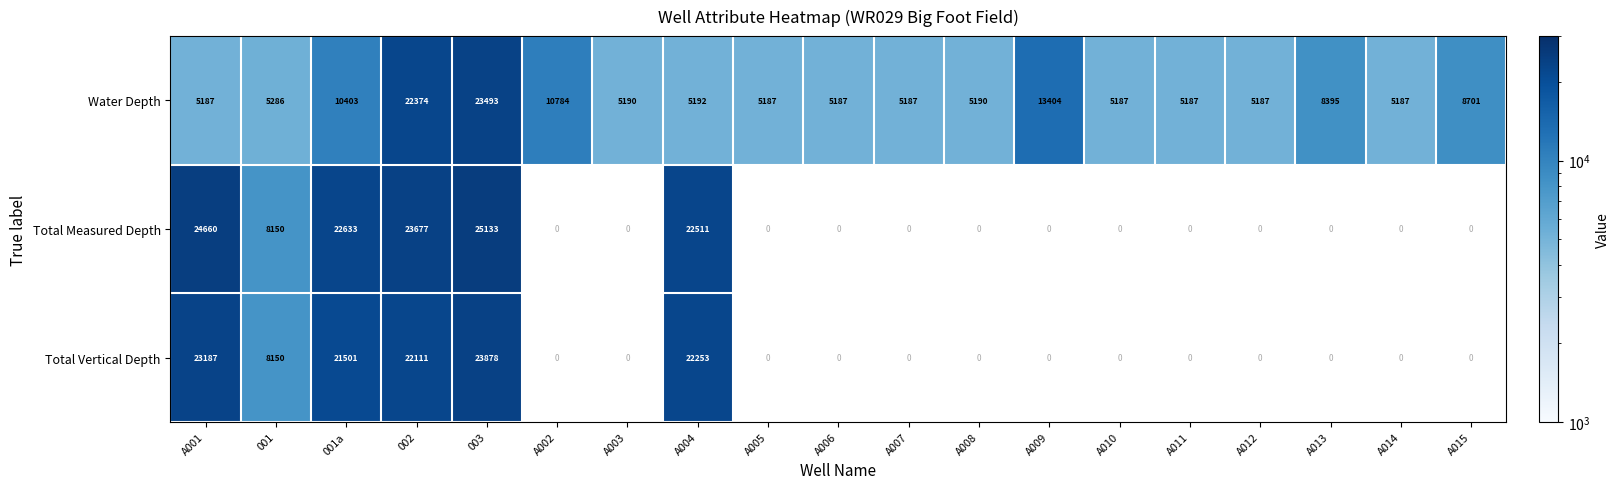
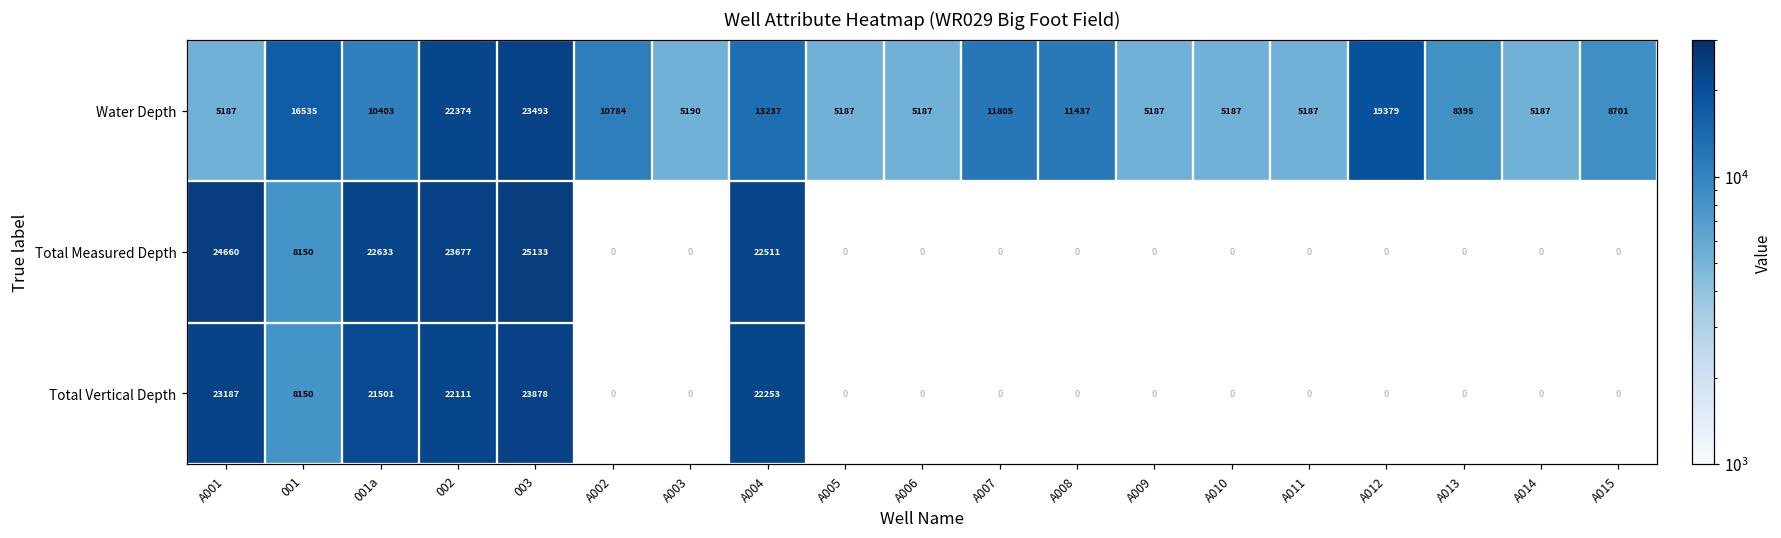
Water Depth, 001: 5286 -> 16535
Water Depth, A004: 5192 -> 13237
Water Depth, A007: 5187 -> 11805
Water Depth, A008: 5190 -> 11437
Water Depth, A009: 13404 -> 5187
Water Depth, A012: 5187 -> 19379
